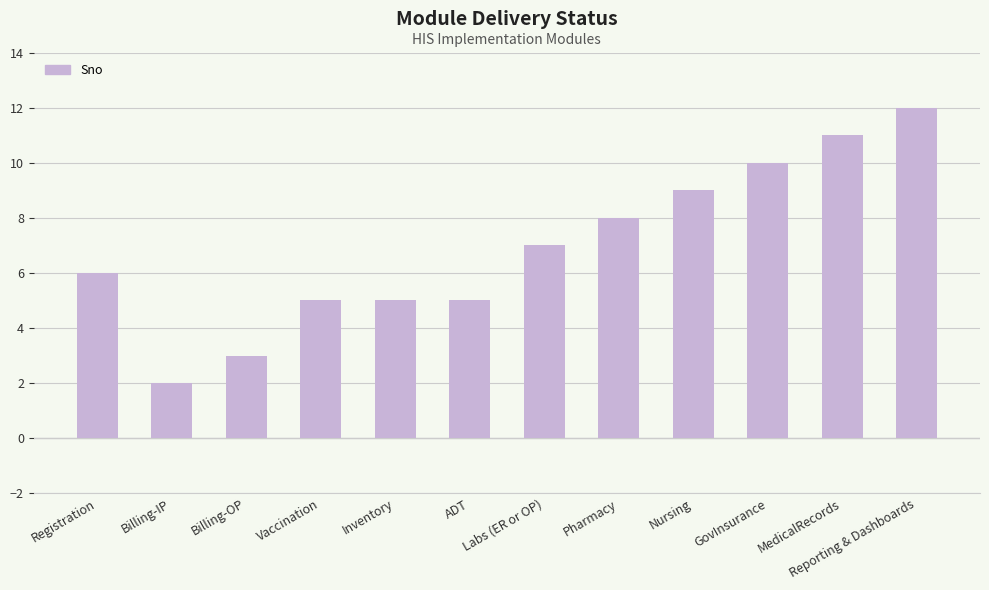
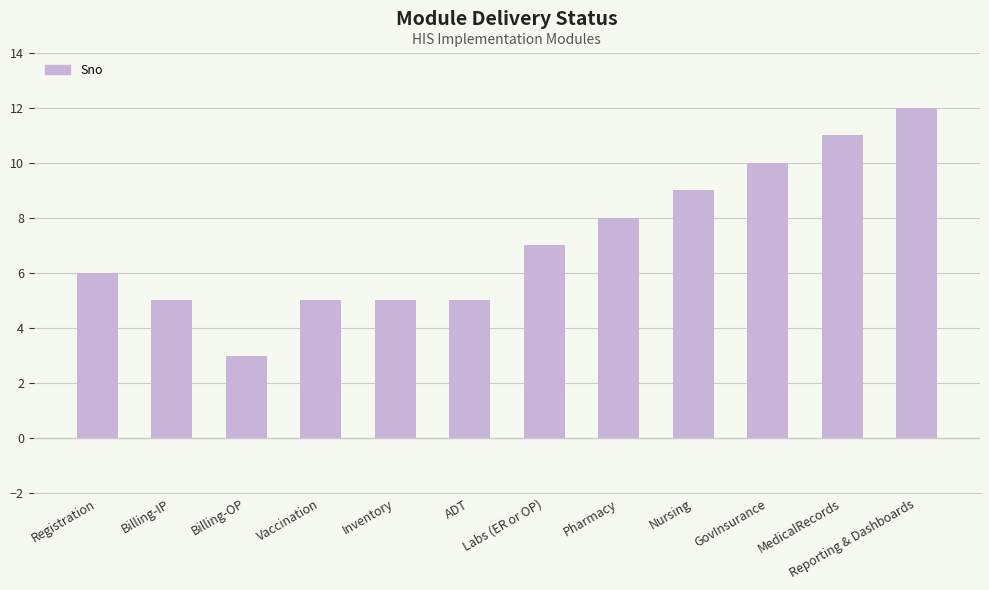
Billing-IP: 2 -> 5
